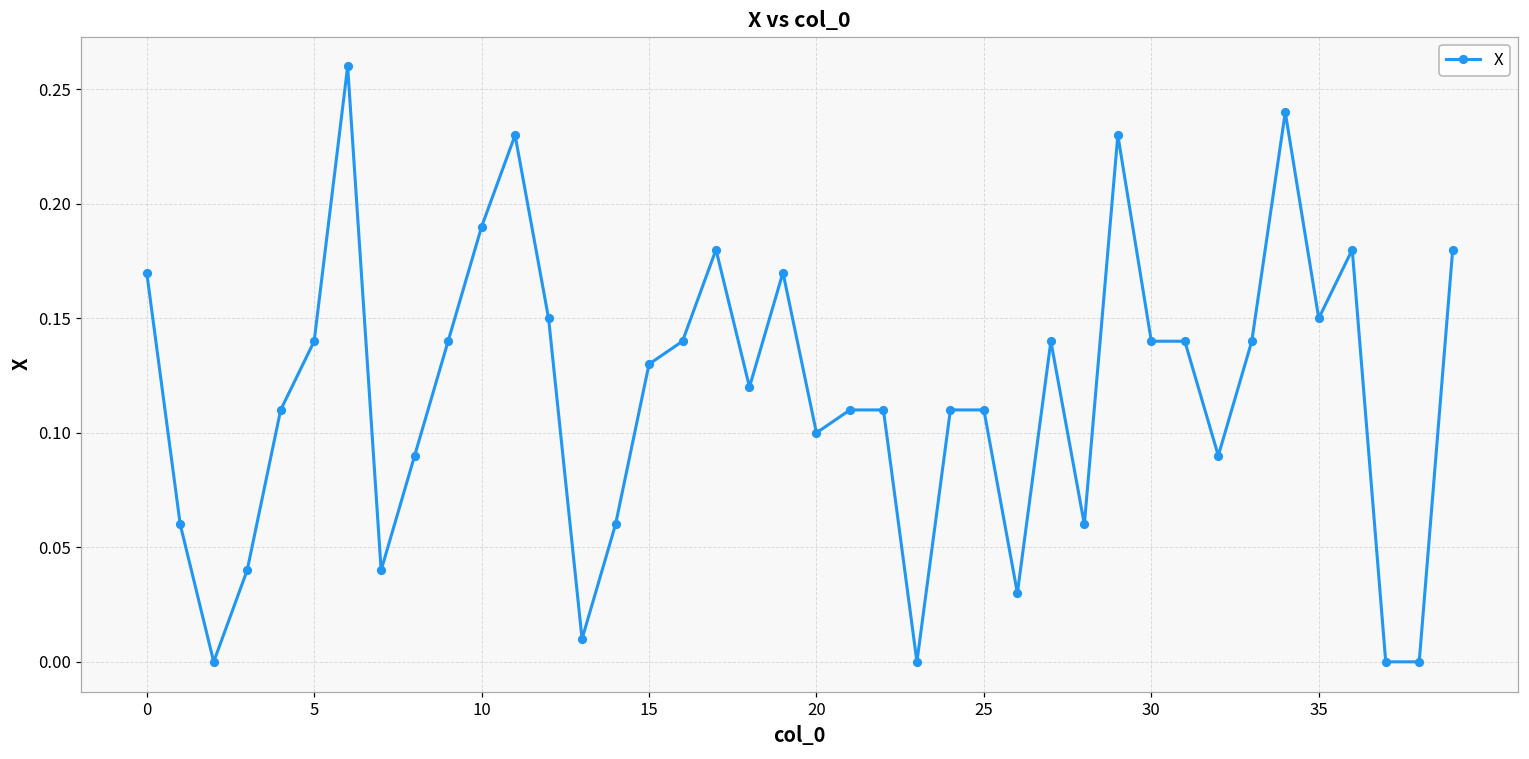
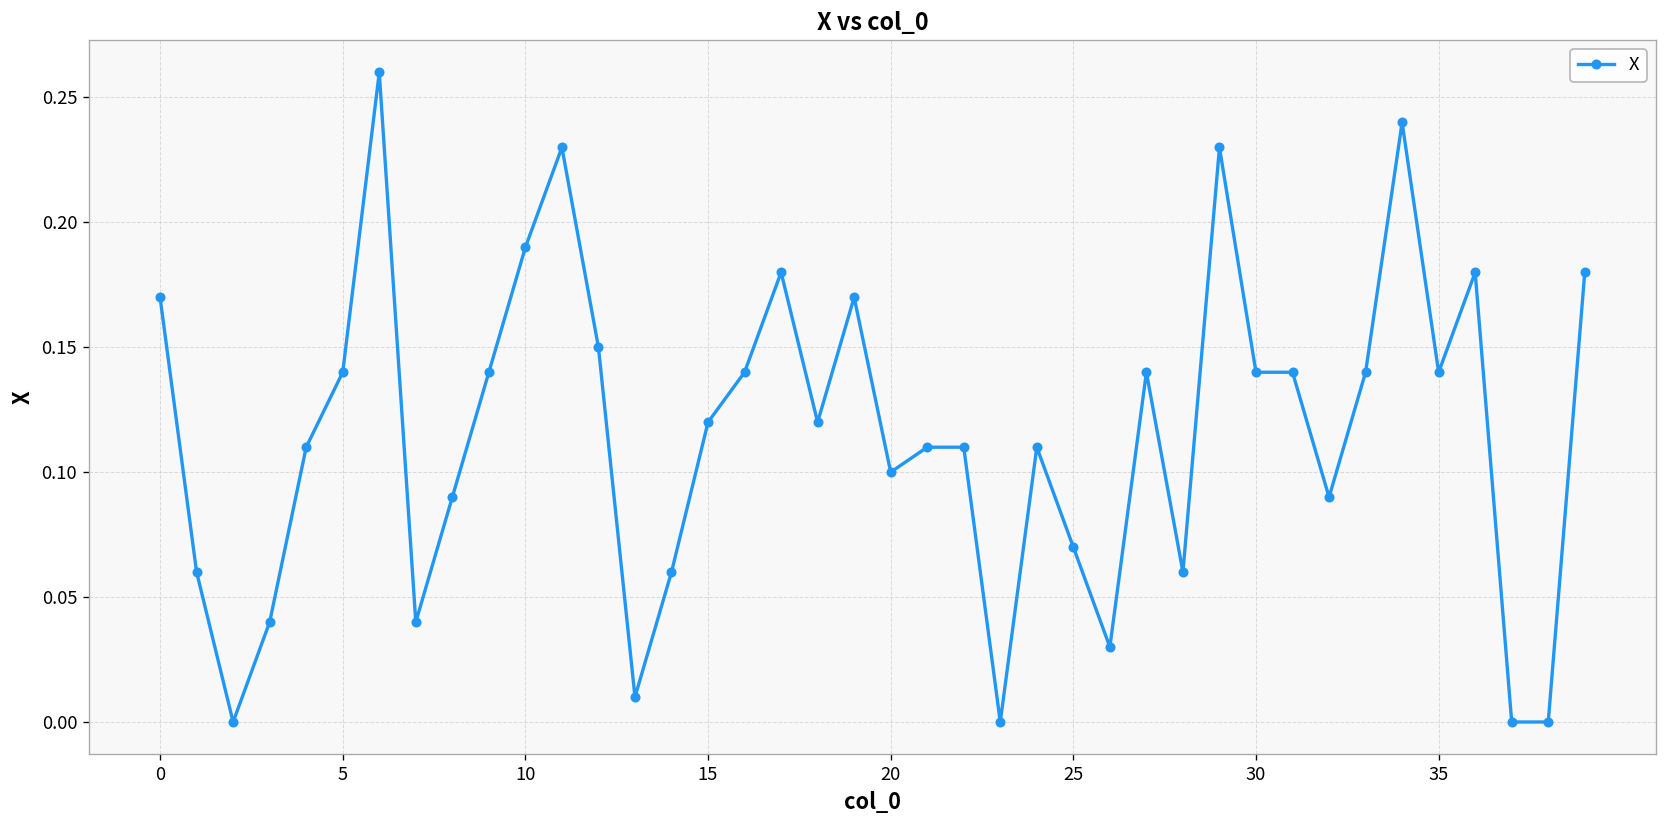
15: 0.13 -> 0.12
25: 0.11 -> 0.07
35: 0.15 -> 0.14
